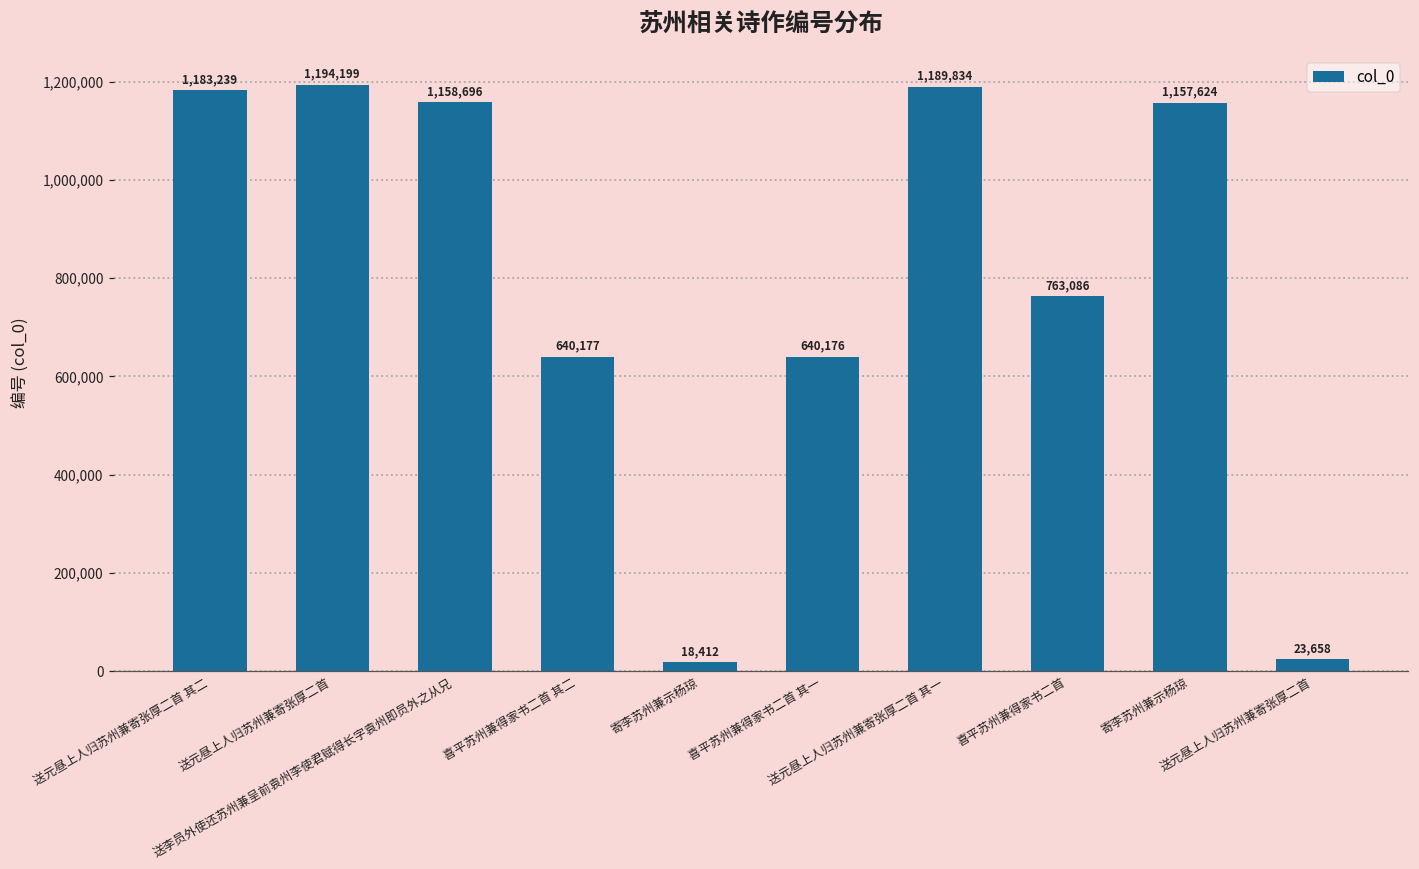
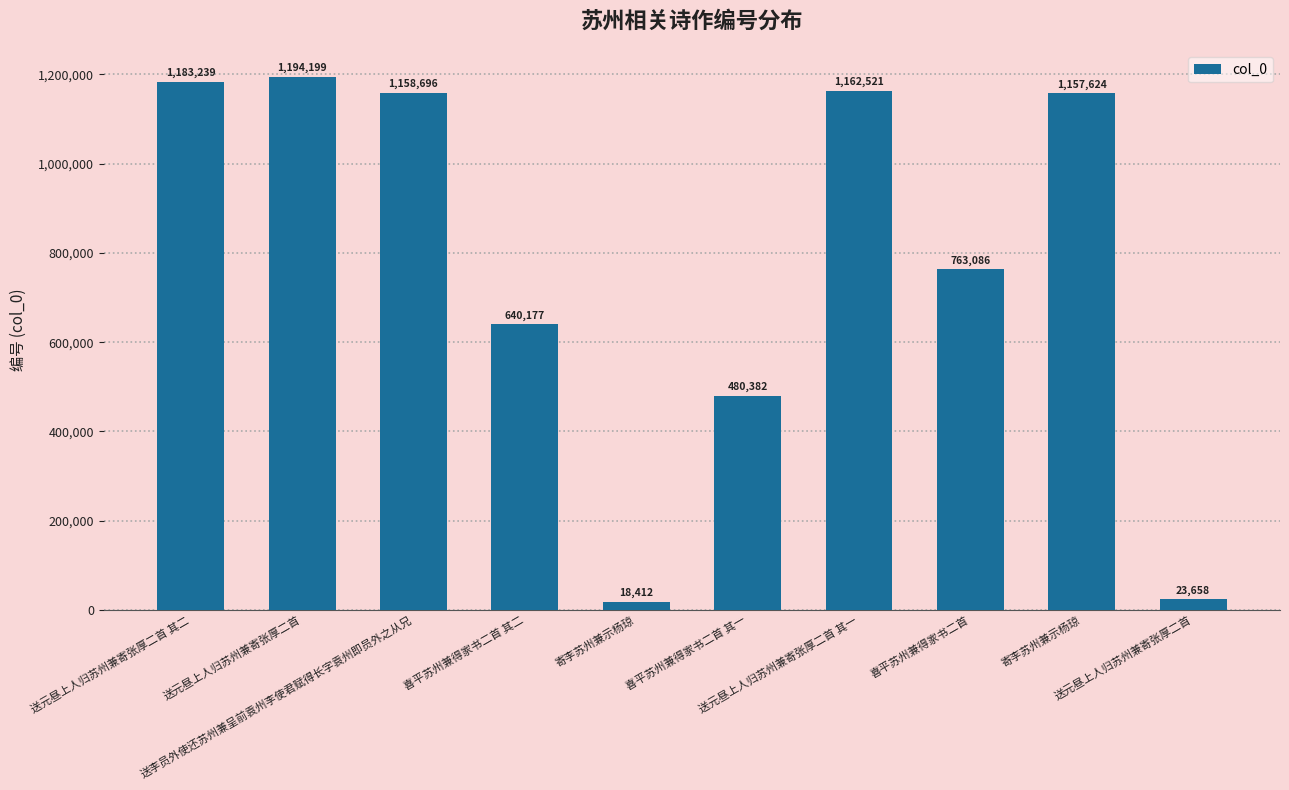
喜平苏州兼得家书二首 其一: 640,176 -> 480,382
送元昼上人归苏州兼寄张厚二首 其一: 1,189,834 -> 1,162,521
